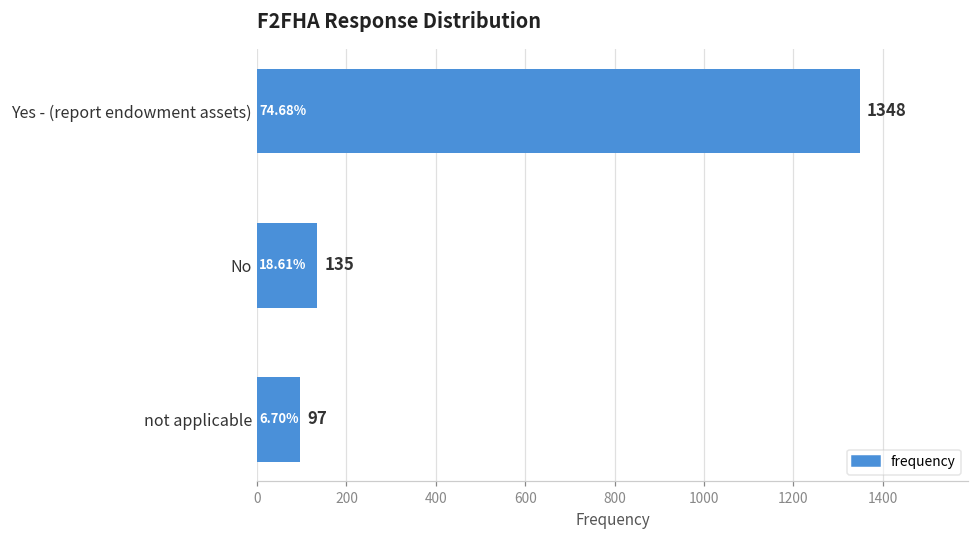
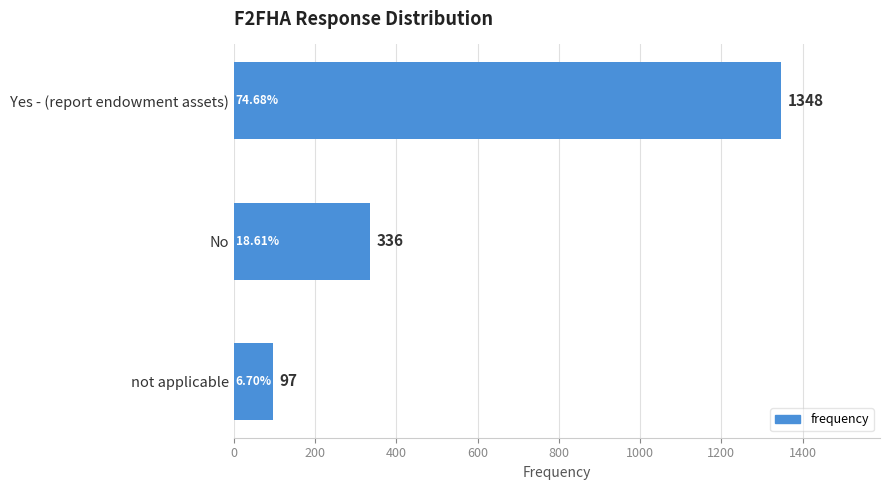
No: 135 -> 336
